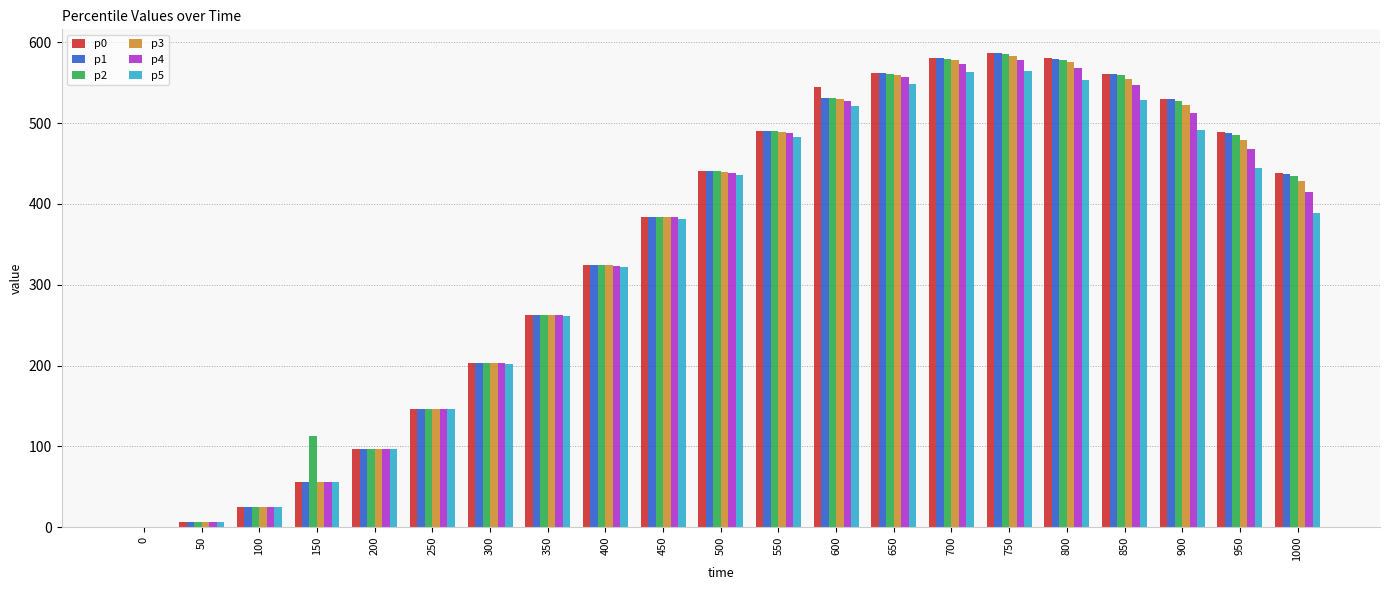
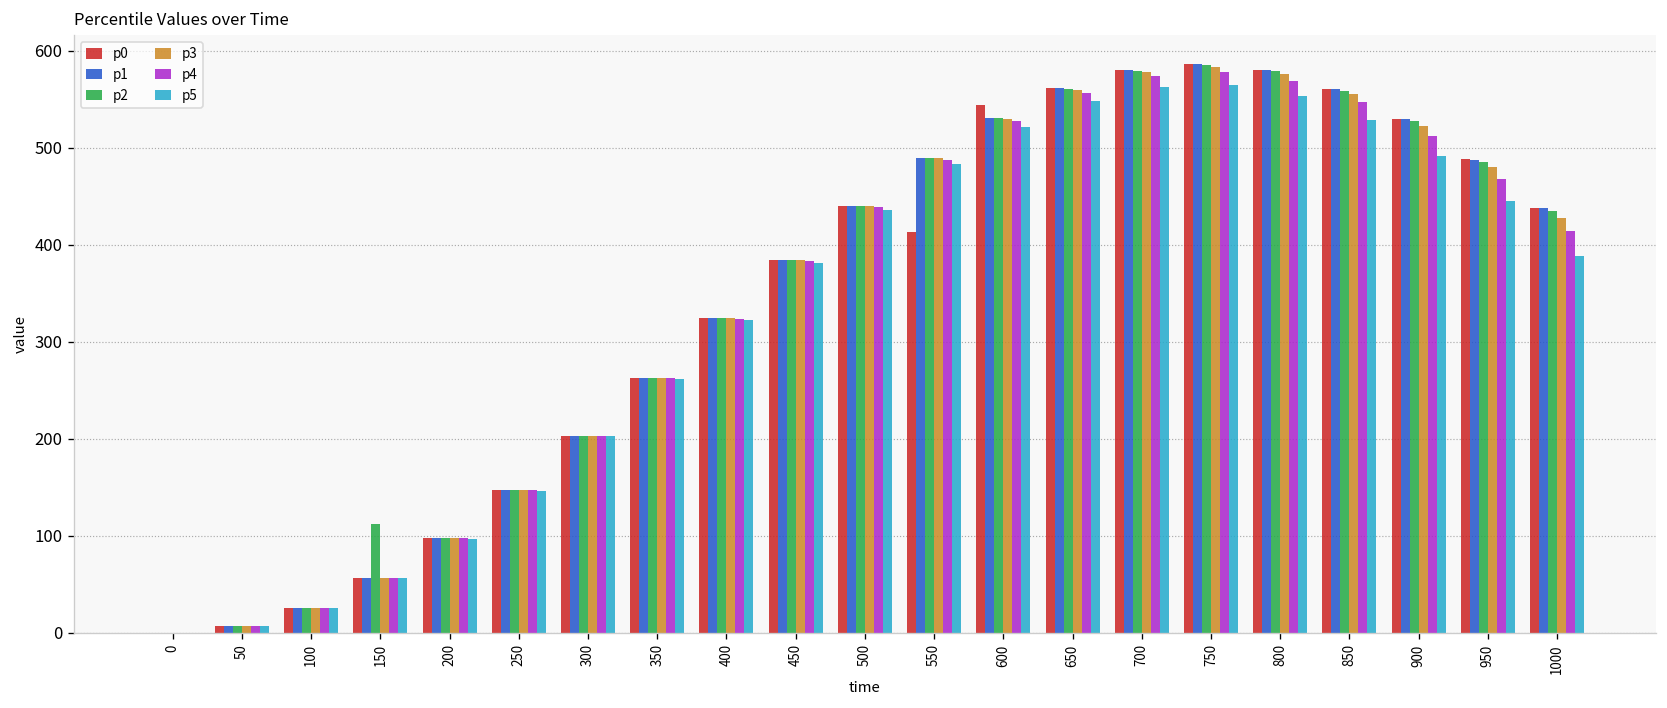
p0, 550: 490 -> 410
